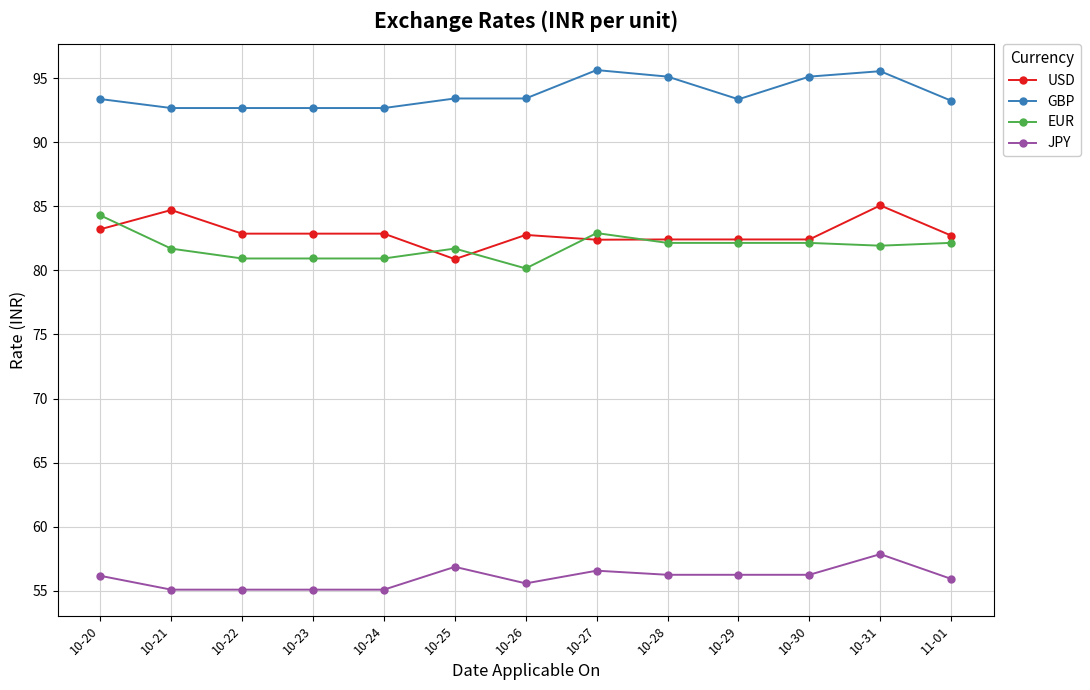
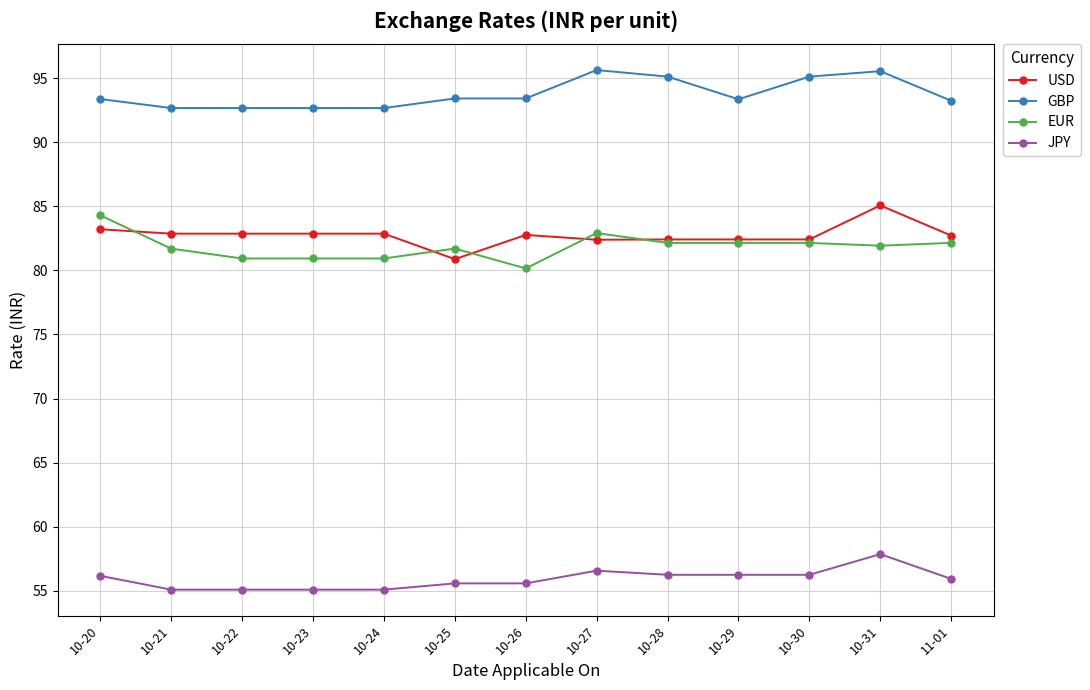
USD, 10-21: 84.7 -> 82.9
JPY, 10-25: 56.9 -> 55.6
